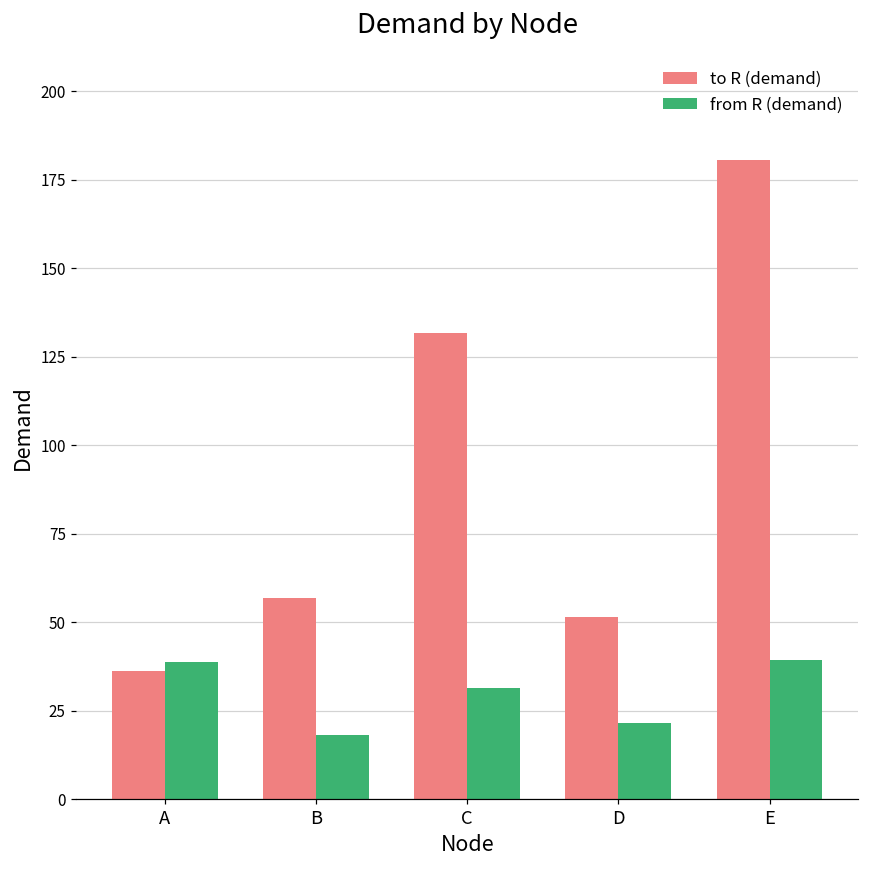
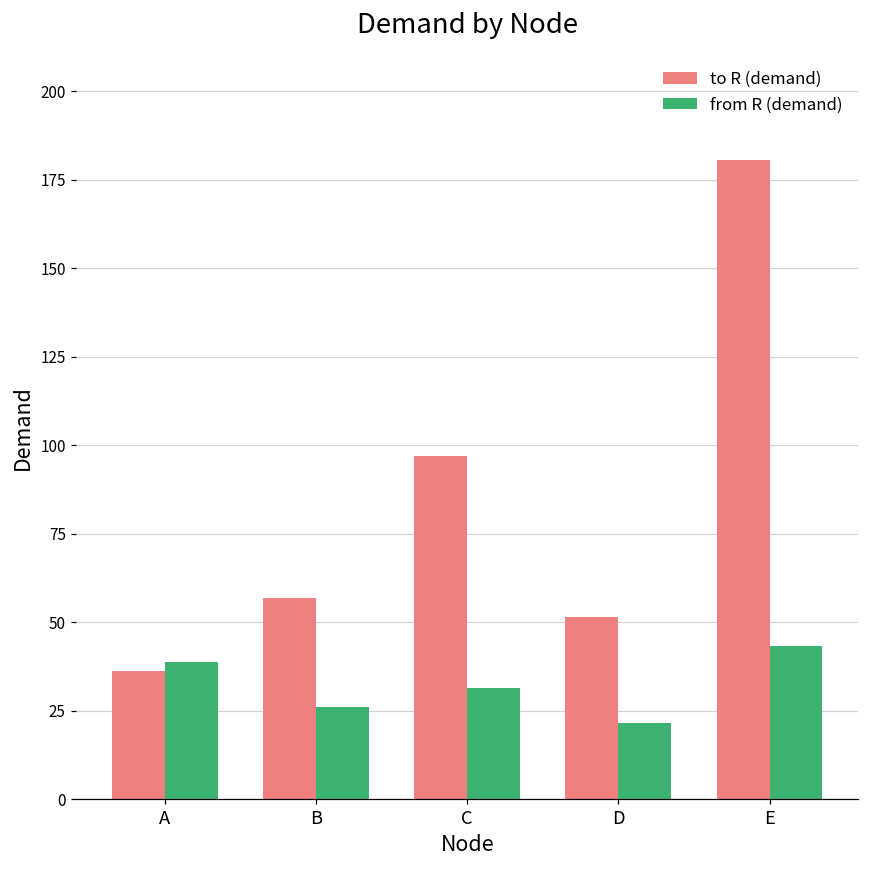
from R (demand), B: 18 -> 26
to R (demand), C: 132 -> 97
from R (demand), E: 39 -> 43
